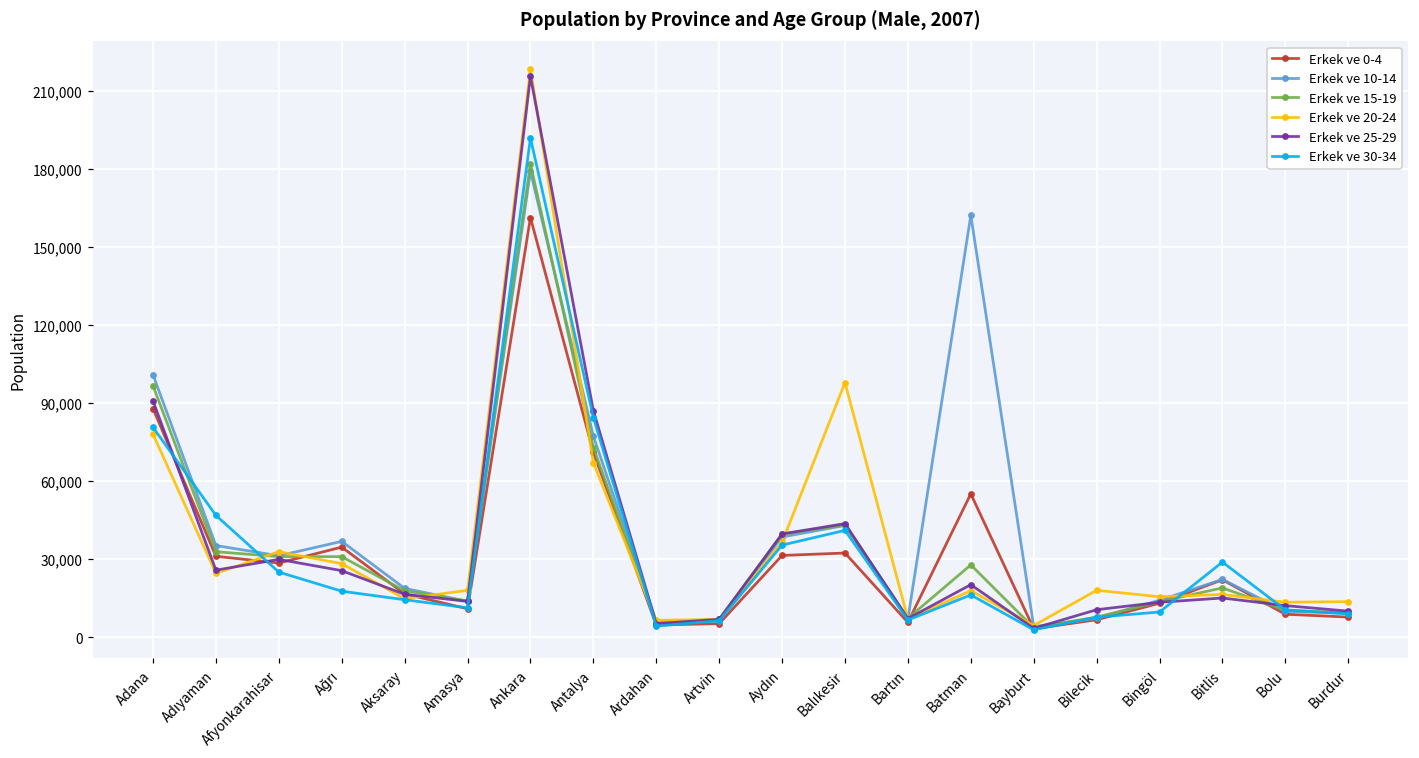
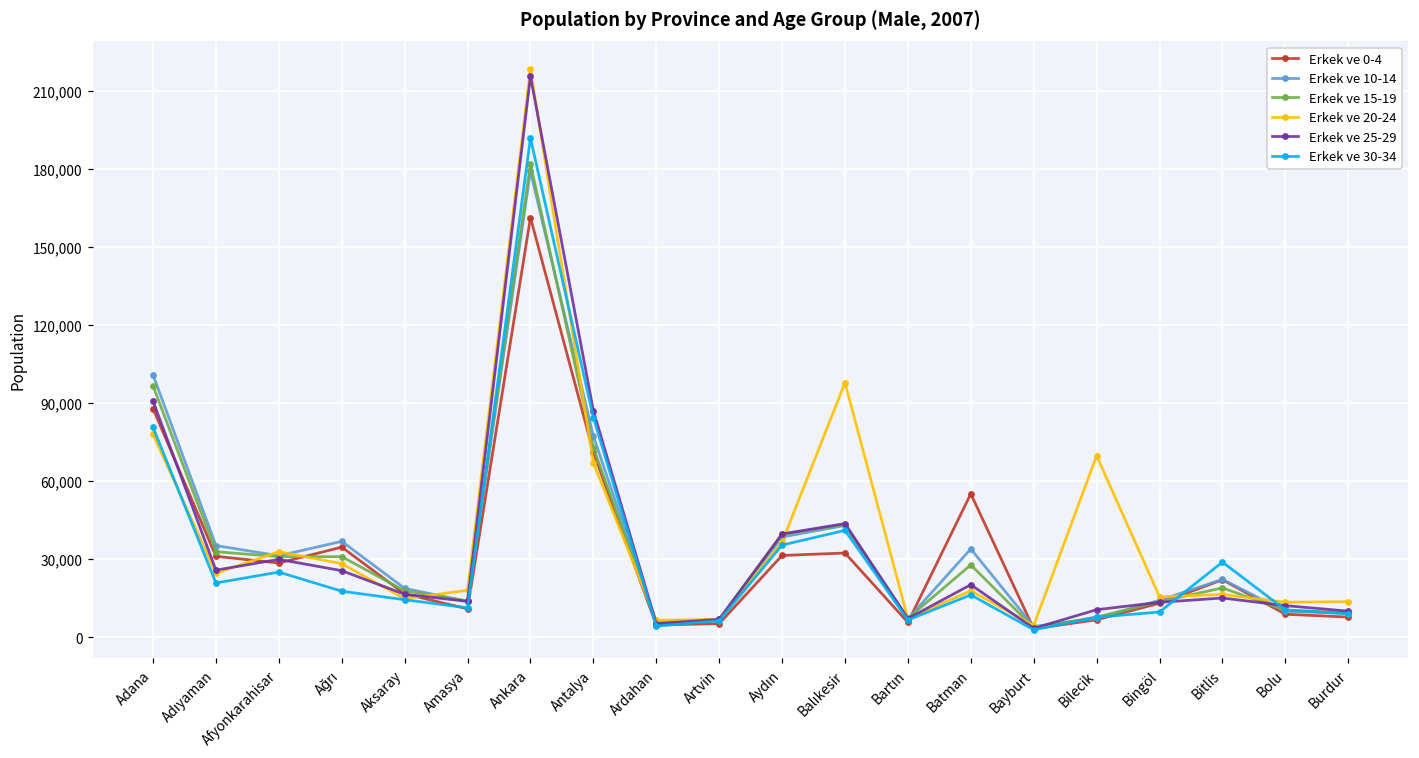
Erkek ve 30-34, Adıyaman: 47,000 -> 21,000
Erkek ve 10-14, Batman: 162,000 -> 34,000
Erkek ve 20-24, Bilecik: 18,000 -> 70,000
